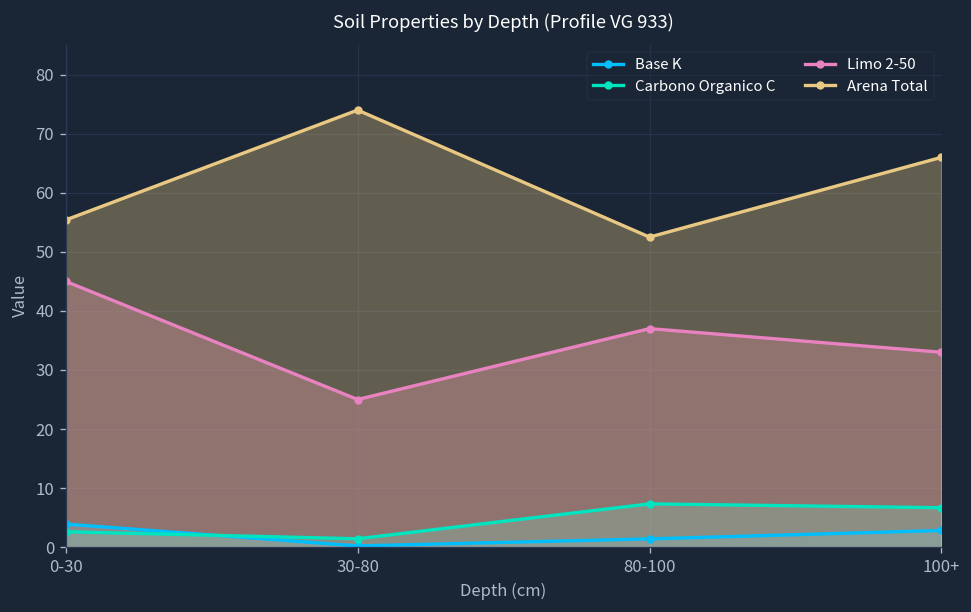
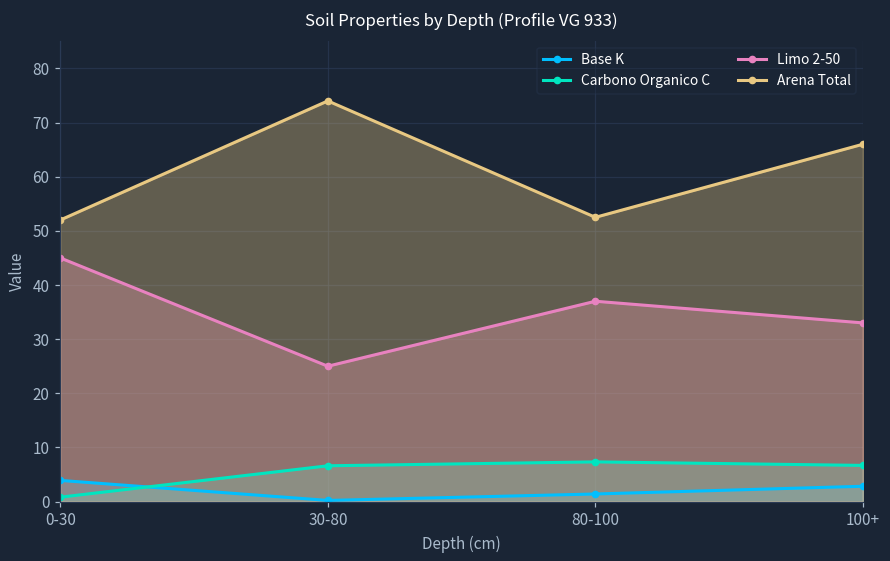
Carbono Organico C, 0-30: 3 -> 1
Arena Total, 0-30: 55 -> 52
Carbono Organico C, 30-80: 1 -> 7
